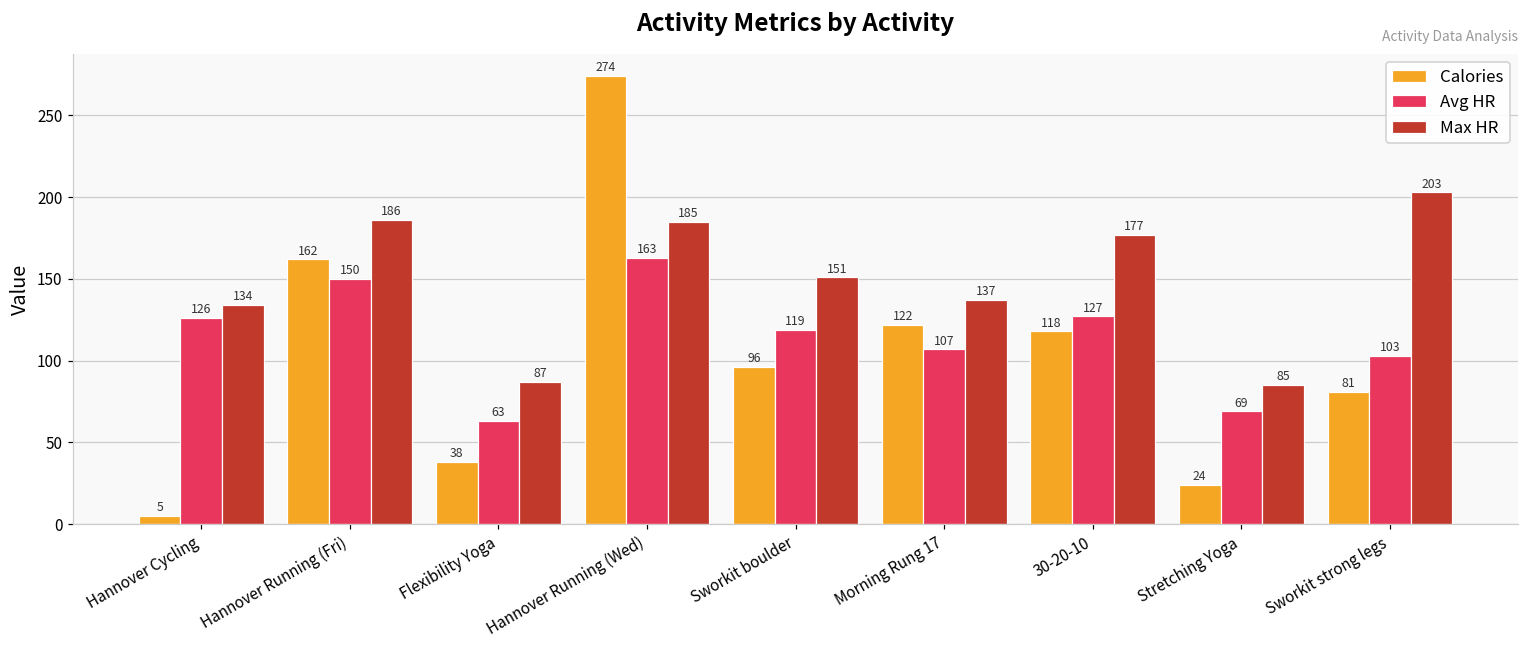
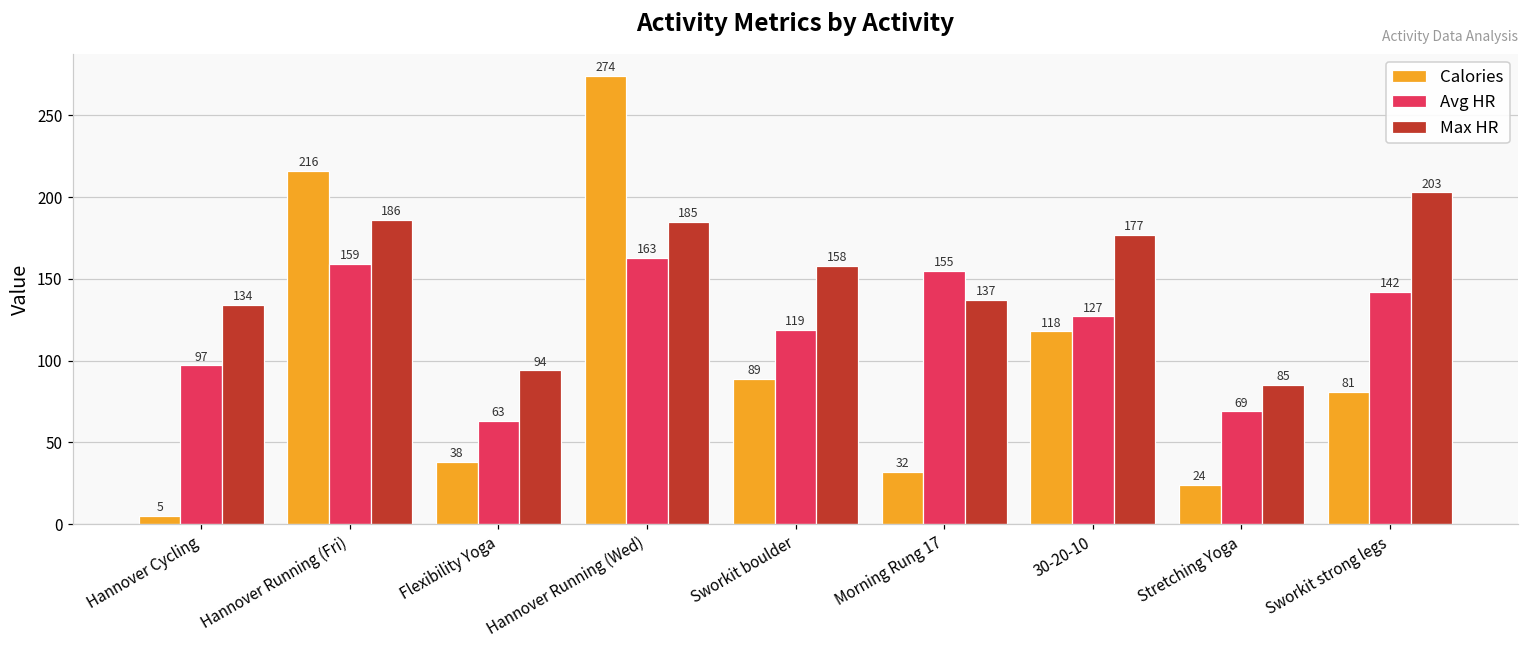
Avg HR, Hannover Cycling: 126 -> 97
Calories, Hannover Running (Fri): 162 -> 216
Avg HR, Hannover Running (Fri): 150 -> 159
Max HR, Flexibility Yoga: 87 -> 94
Calories, Sworkit boulder: 96 -> 89
Max HR, Sworkit boulder: 151 -> 158
Calories, Morning Rung 17: 122 -> 32
Avg HR, Morning Rung 17: 107 -> 155
Avg HR, Sworkit strong legs: 103 -> 142
